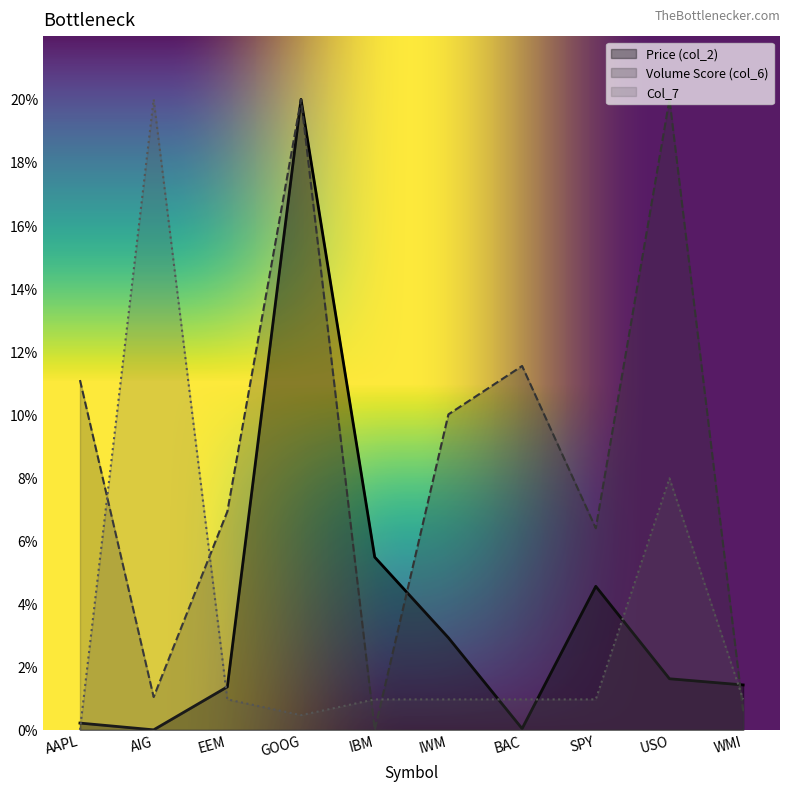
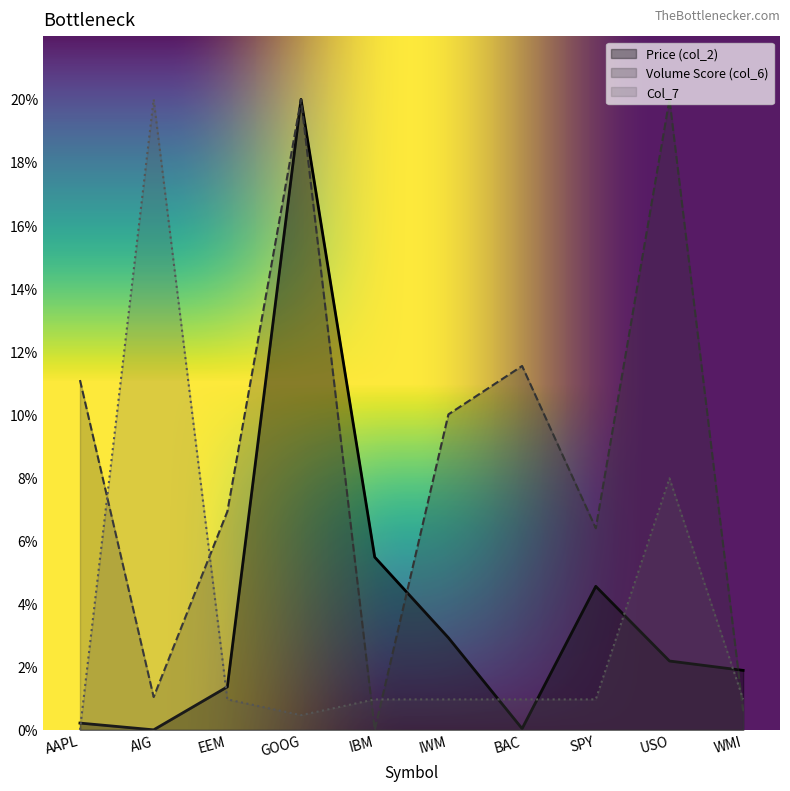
Price (col_2), USO: 1.6% -> 2.2%
Price (col_2), WMI: 1.4% -> 1.9%
